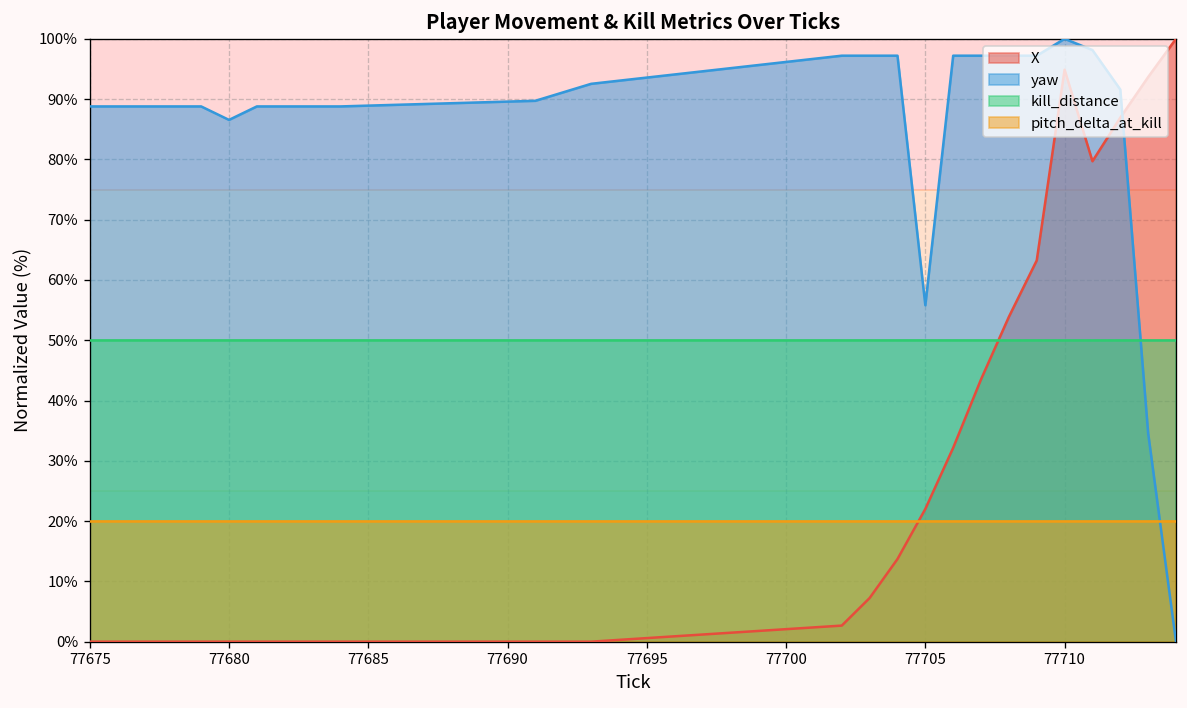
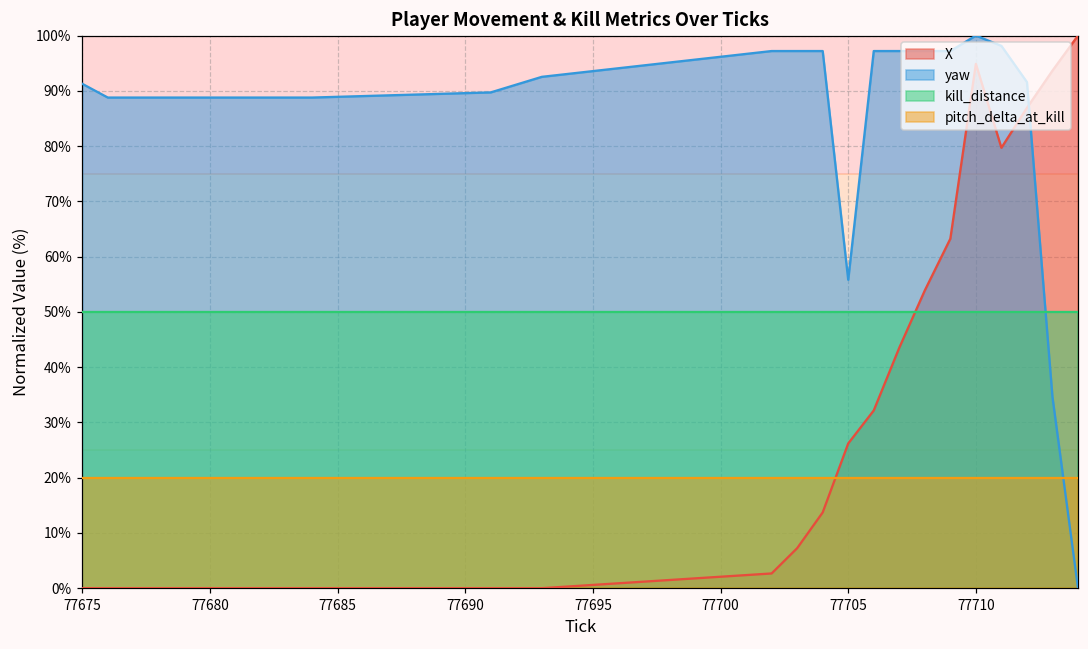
yaw, 77675: 89% -> 91%
yaw, 77680: 87% -> 89%
X, 77705: 22% -> 26%
